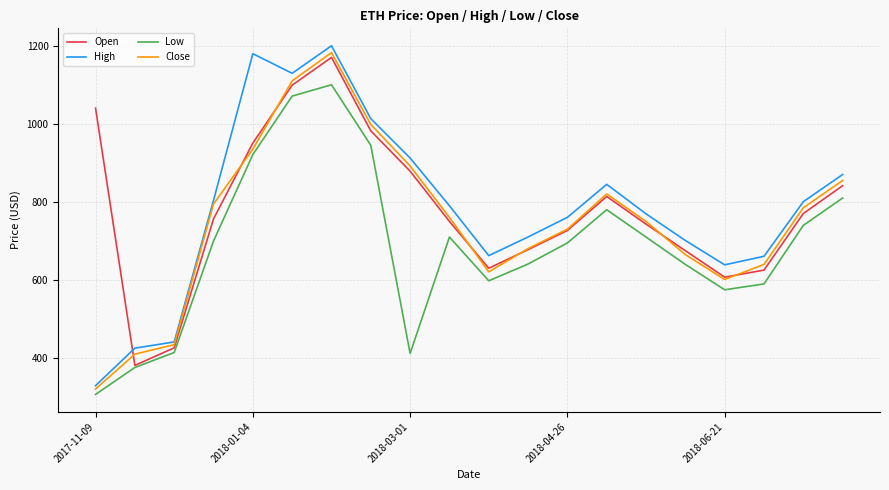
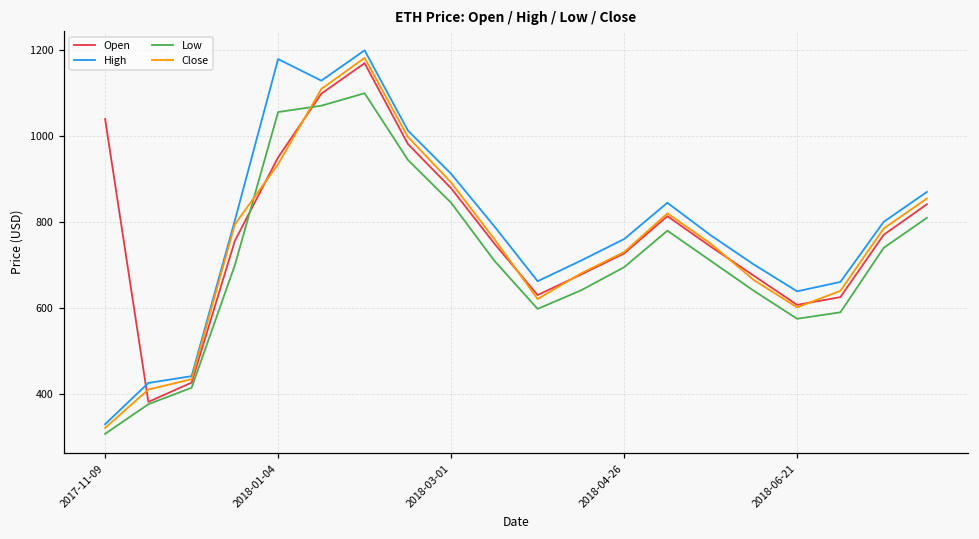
Low, 2018-01-04: 920 -> 1060
Low, 2018-03-01: 410 -> 850
